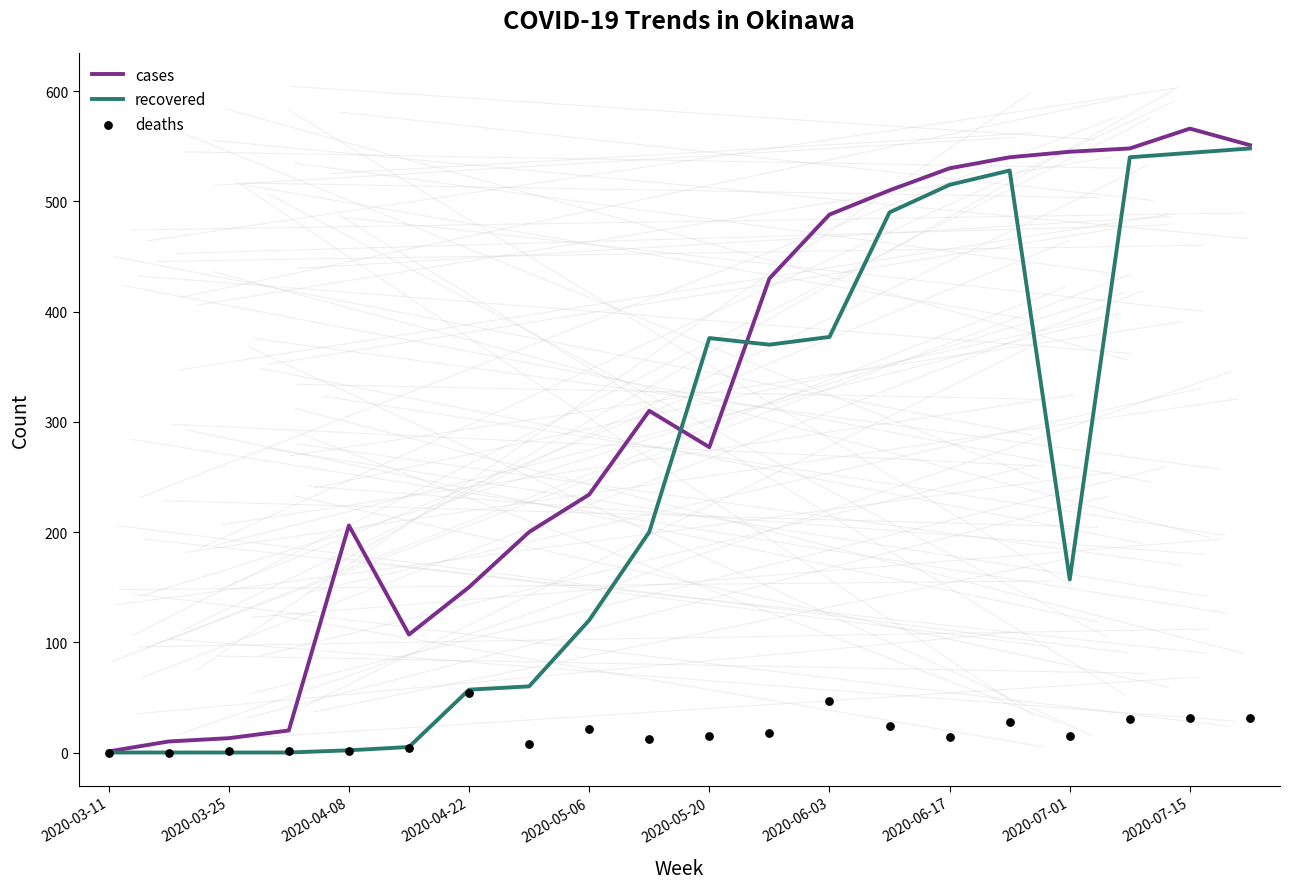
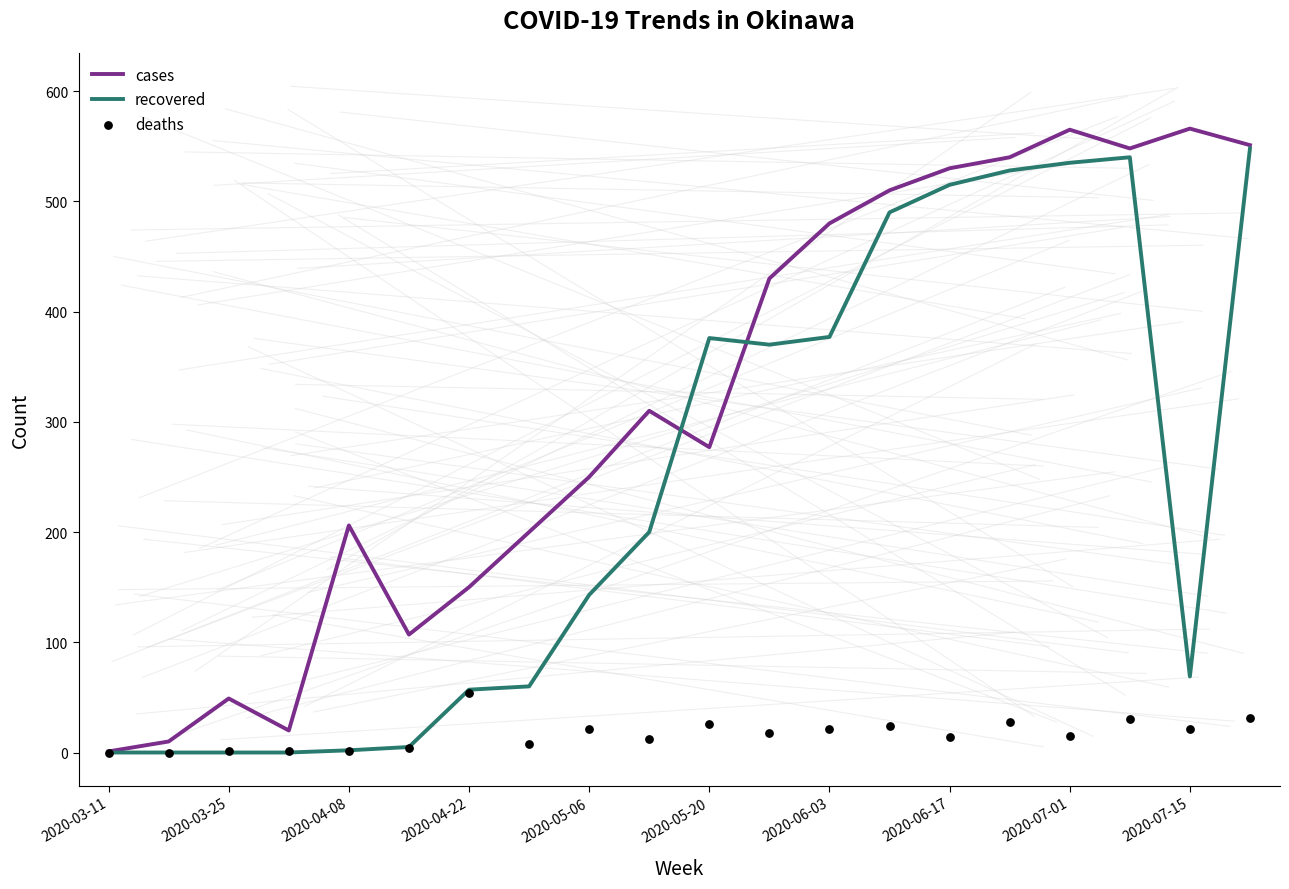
cases, 2020-03-25: 13 -> 49
cases, 2020-05-06: 234 -> 250
recovered, 2020-05-06: 120 -> 143
deaths, 2020-05-20: 15 -> 26
cases, 2020-06-03: 488 -> 480
deaths, 2020-06-03: 47 -> 21
cases, 2020-07-01: 545 -> 565
recovered, 2020-07-01: 157 -> 535
recovered, 2020-07-15: 544 -> 69
deaths, 2020-07-15: 31 -> 21
